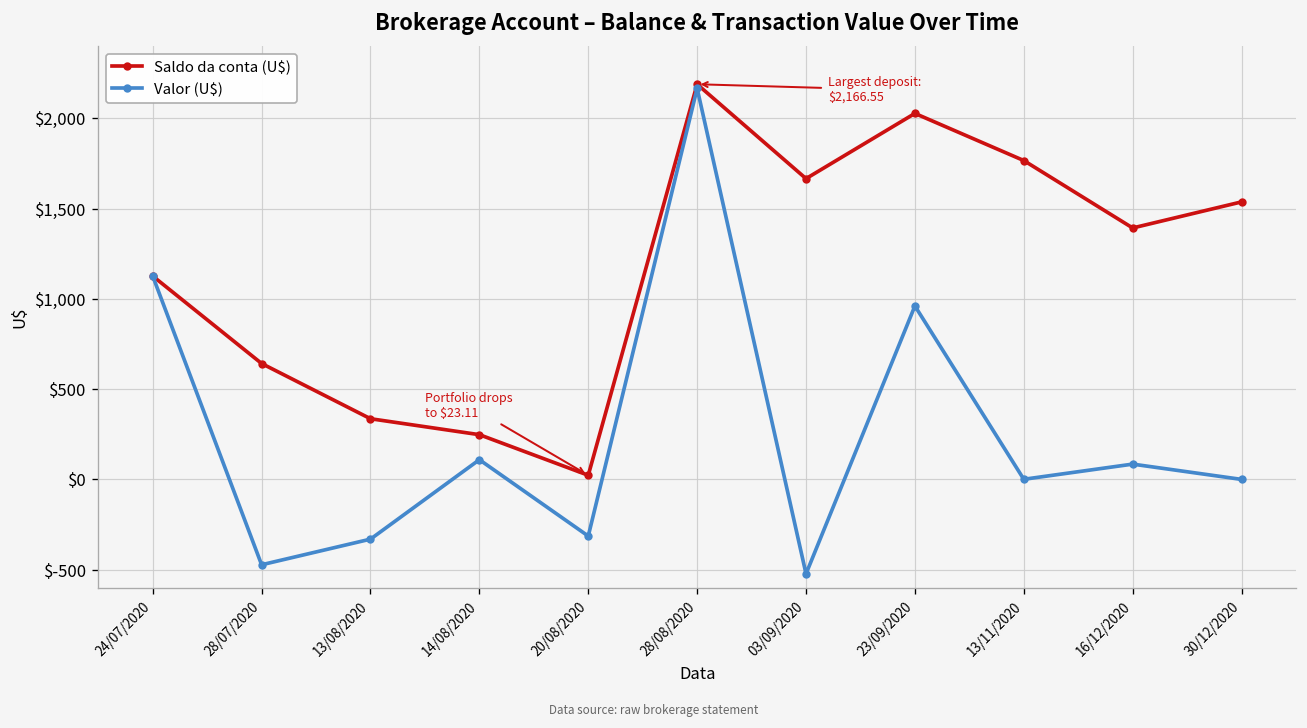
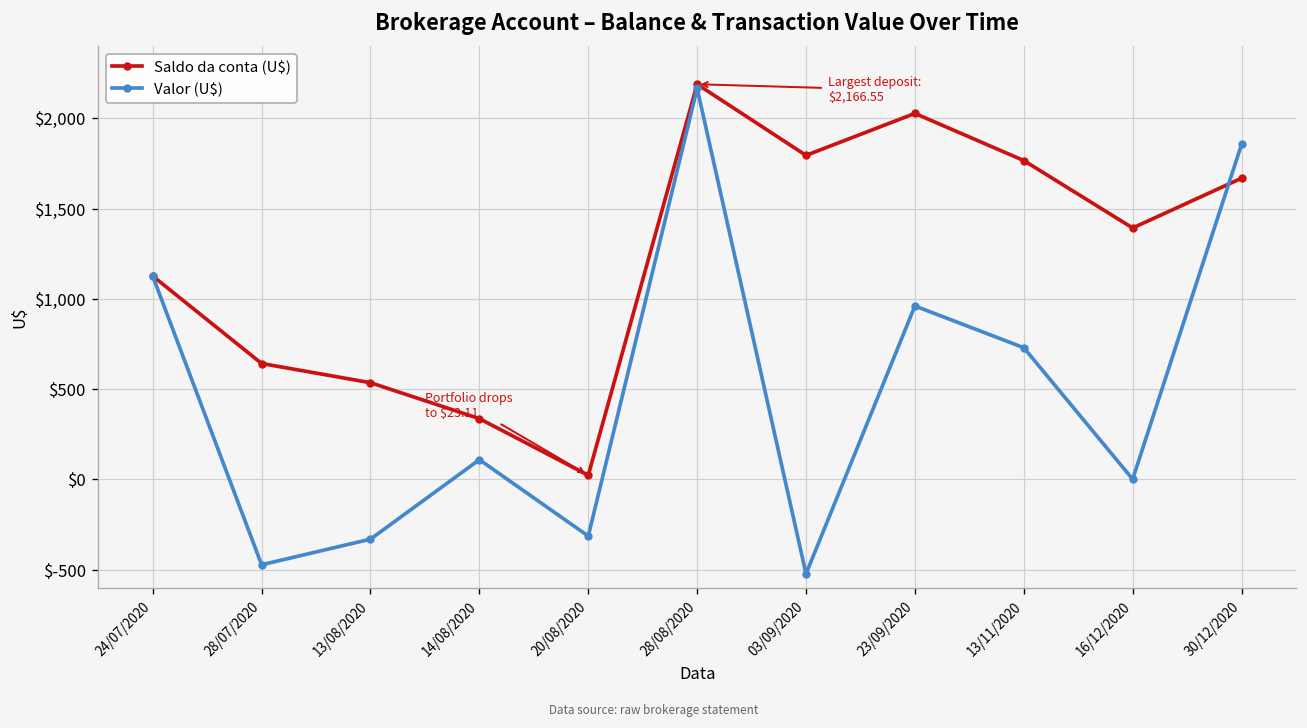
Saldo da conta (U$), 13/08/2020: $340 -> $540
Saldo da conta (U$), 14/08/2020: $250 -> $340
Saldo da conta (U$), 03/09/2020: $1,670 -> $1,800
Valor (U$), 13/11/2020: $0 -> $730
Valor (U$), 16/12/2020: $80 -> $0
Saldo da conta (U$), 30/12/2020: $1,540 -> $1,670
Valor (U$), 30/12/2020: $0 -> $1,860
